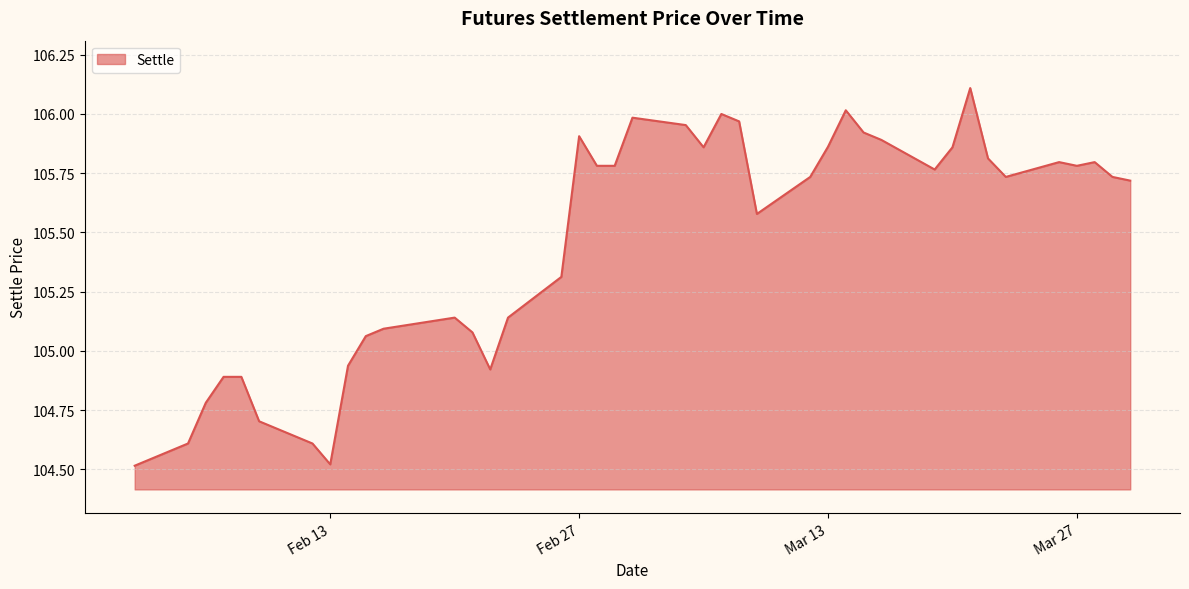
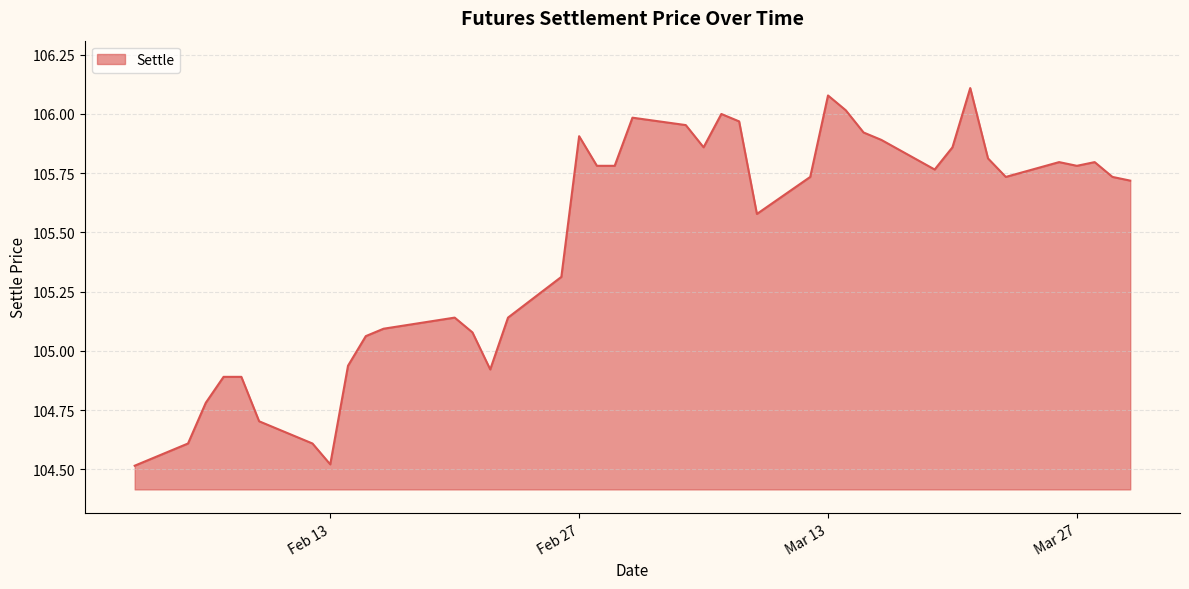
Mar 13: 105.86 -> 106.08
